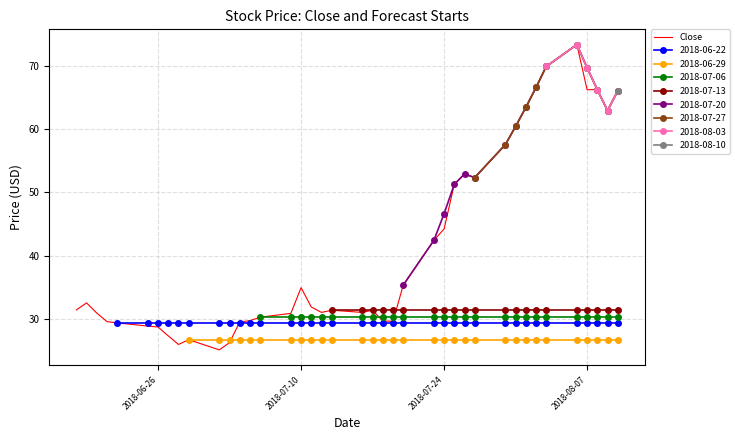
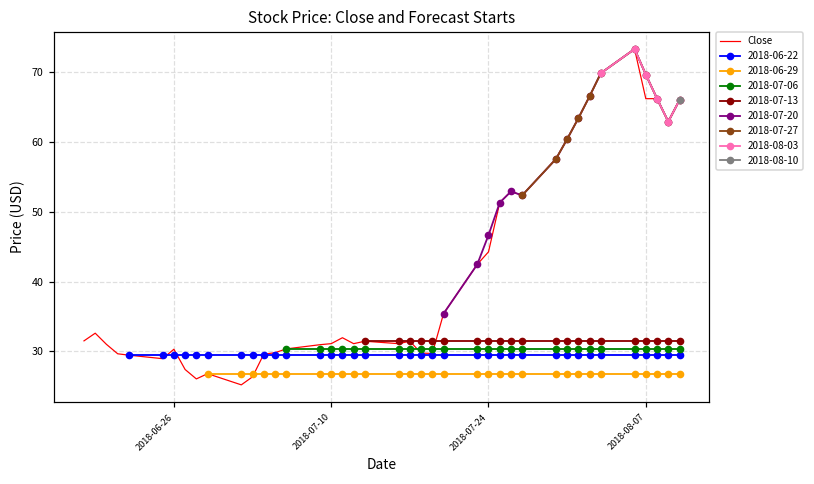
Close, 2018-06-26: 29 -> 30
Close, 2018-07-10: 35 -> 31
